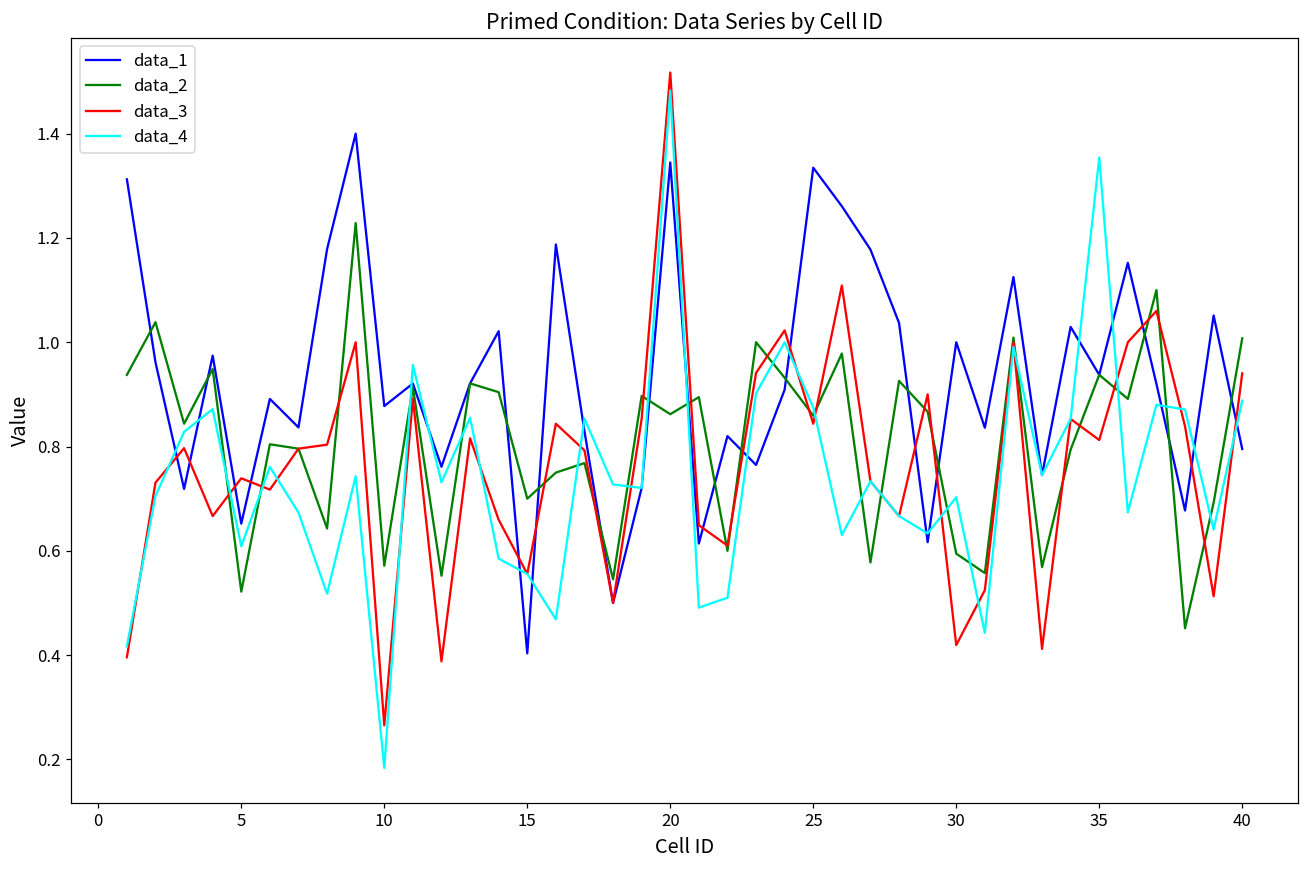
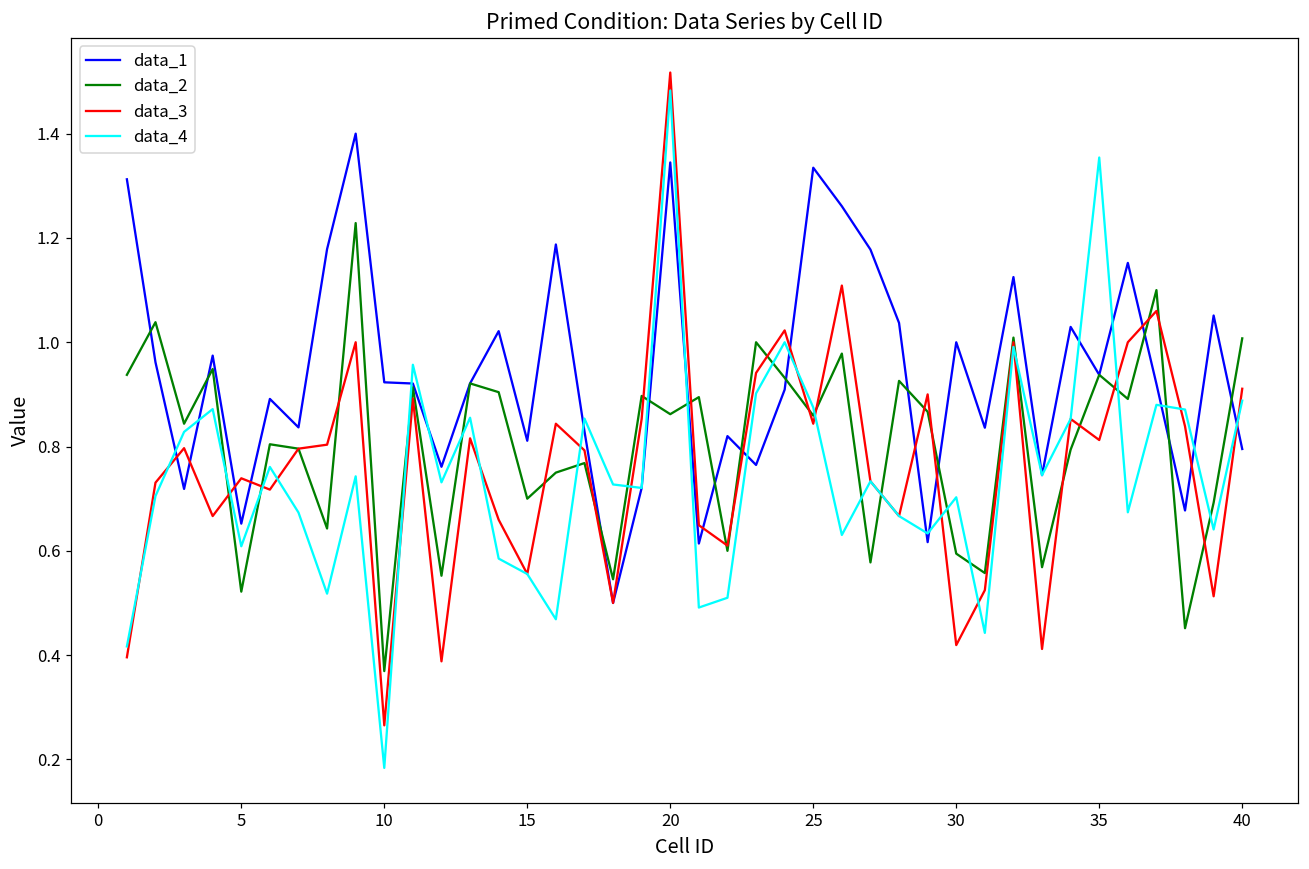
data_1, 10: 0.88 -> 0.92
data_2, 10: 0.57 -> 0.37
data_1, 15: 0.40 -> 0.81
data_3, 40: 0.94 -> 0.91
